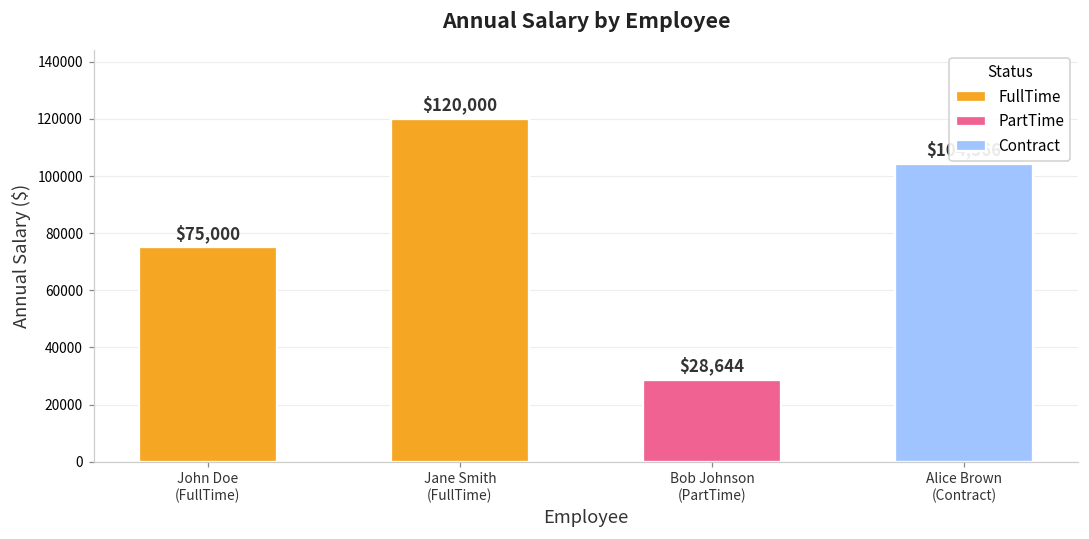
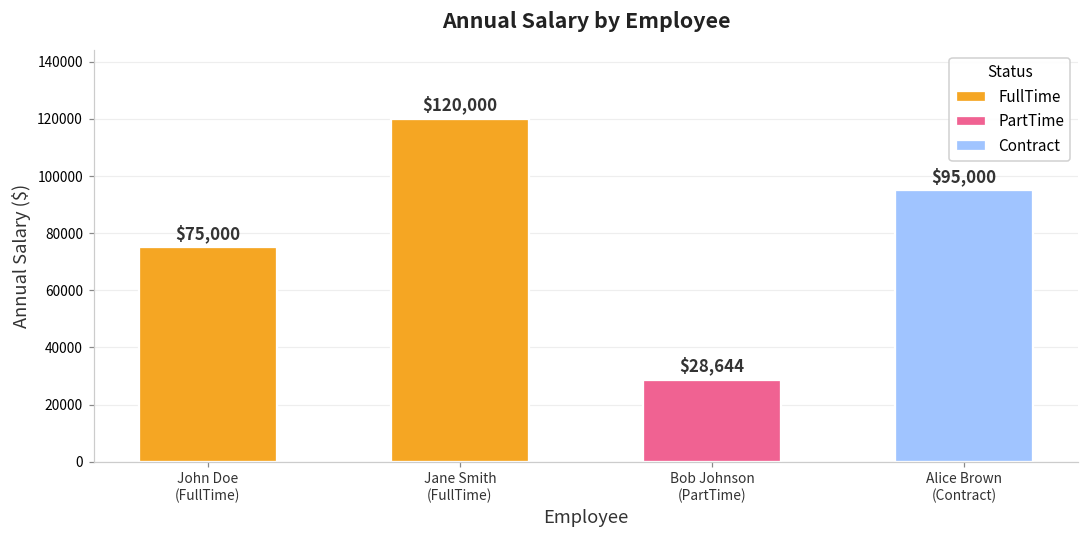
Contract, Alice Brown (Contract): 104000 -> 95000
